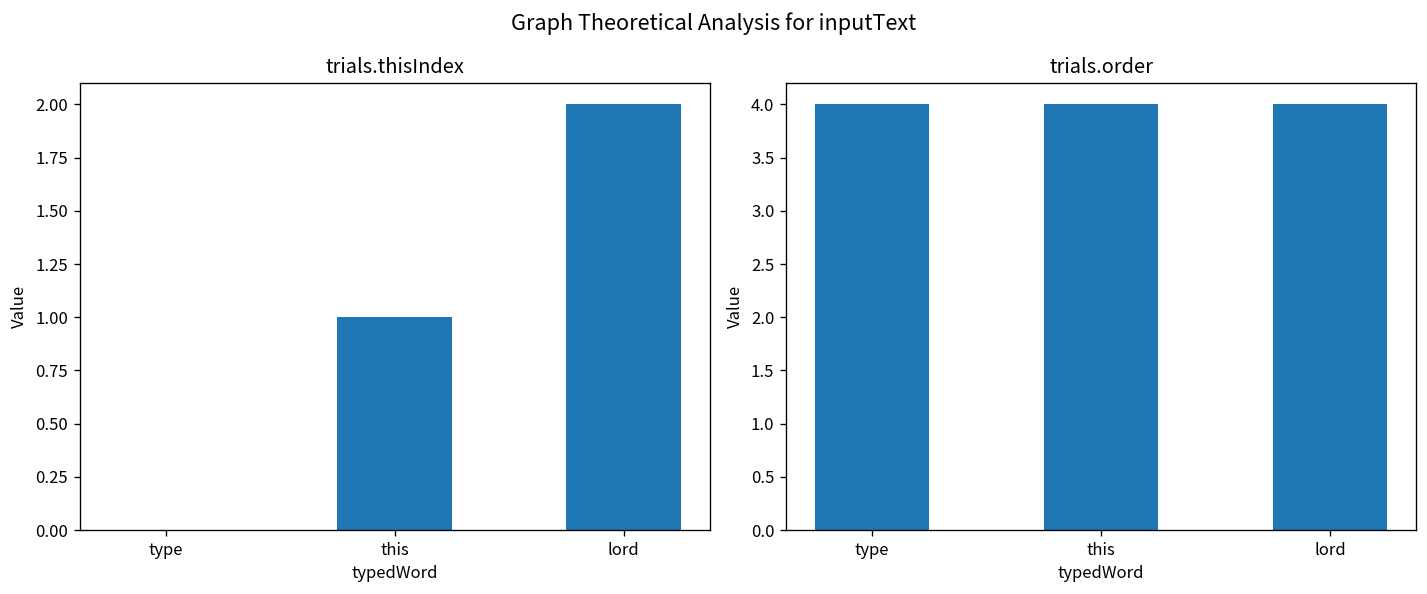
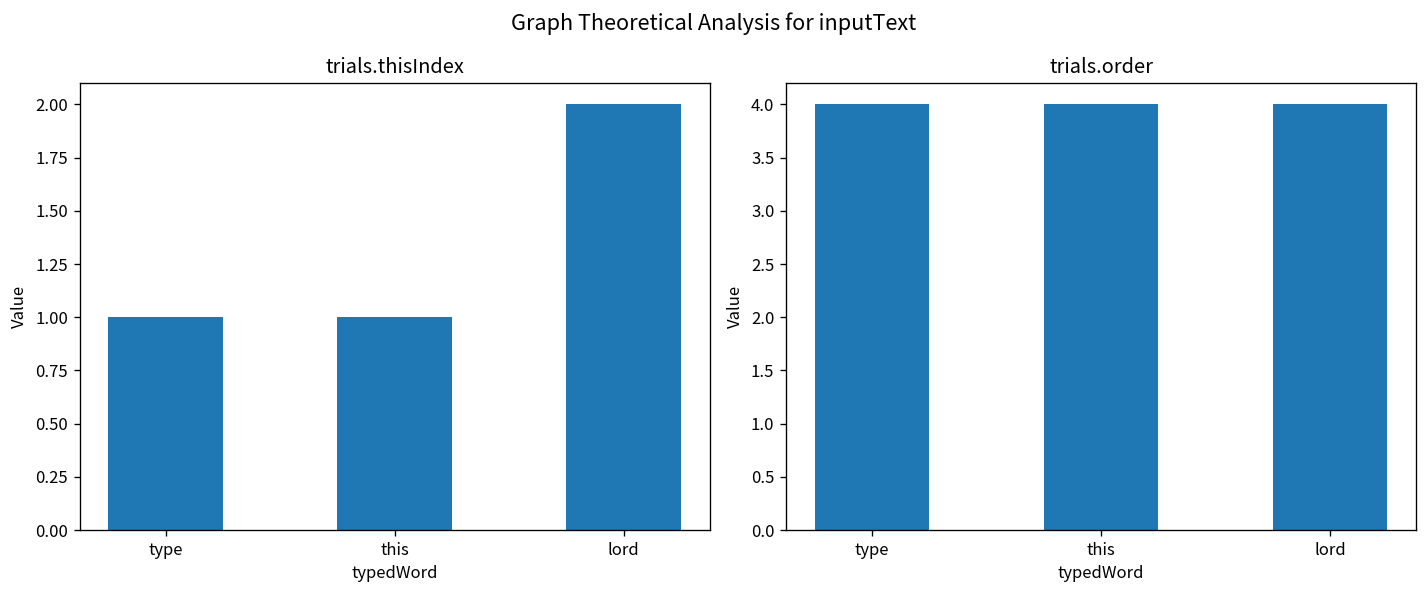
trials.thisIndex, type: 0 -> 1
